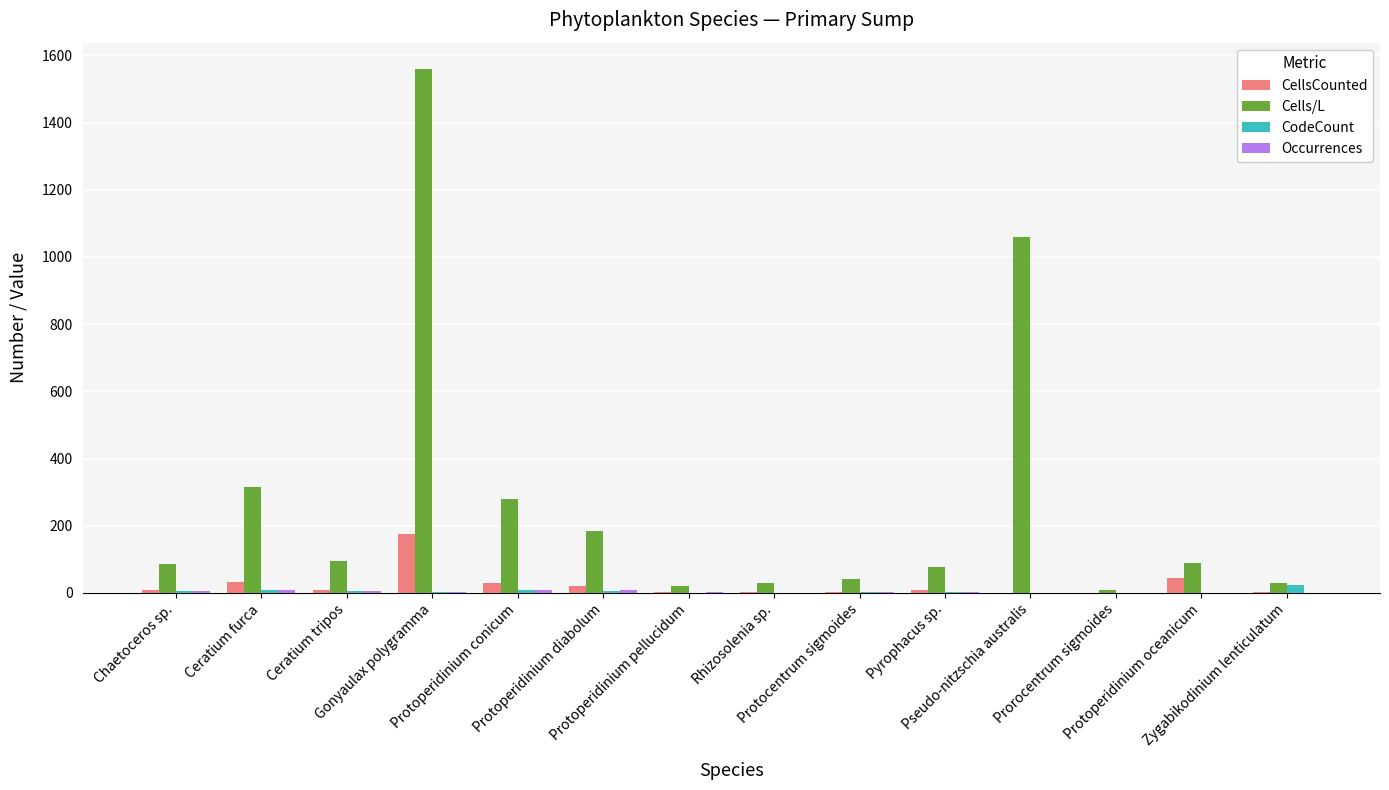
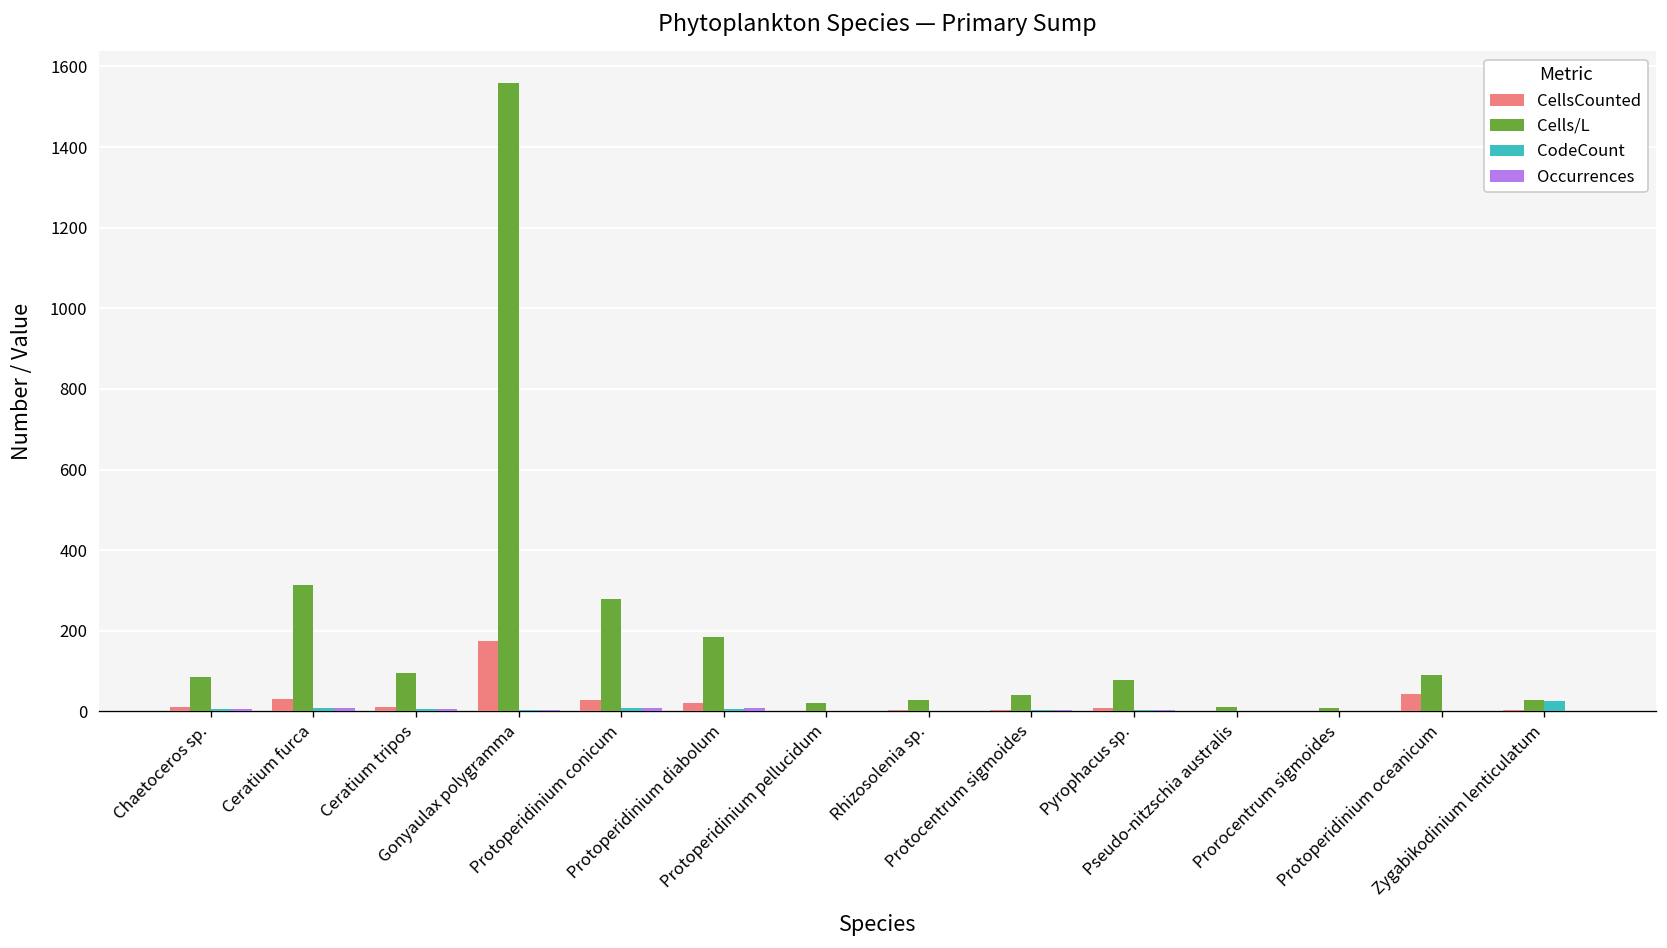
Cells/L, Pseudo-nitzschia australis: 1060 -> 10
